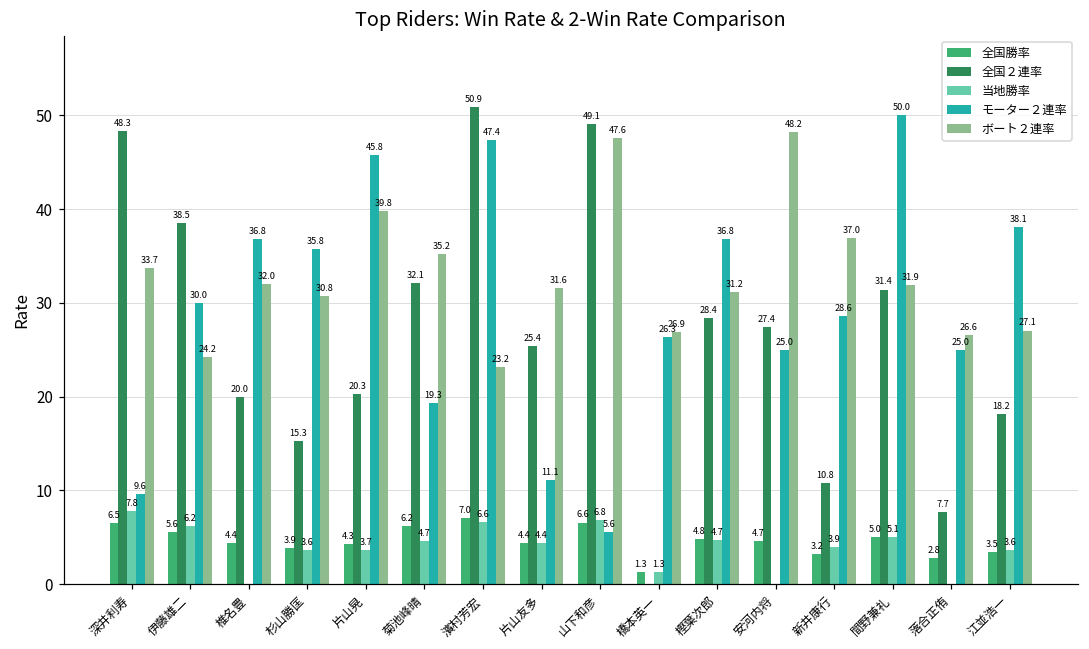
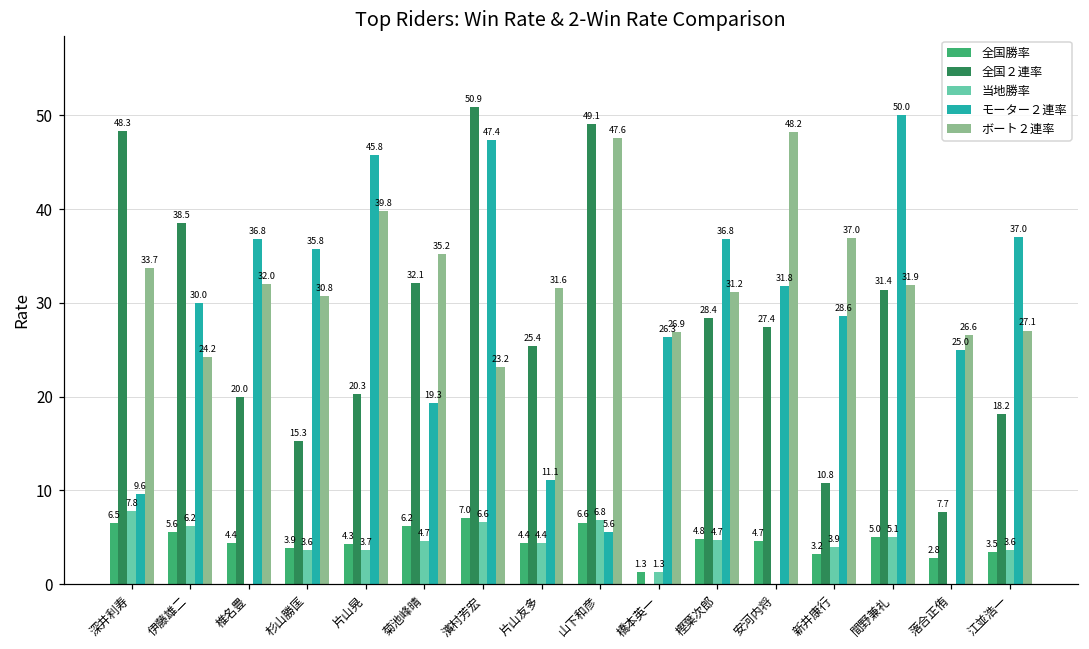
モーター２連率, 安河内将: 25.0 -> 31.8
モーター２連率, 江並浩一: 38.1 -> 37.0
